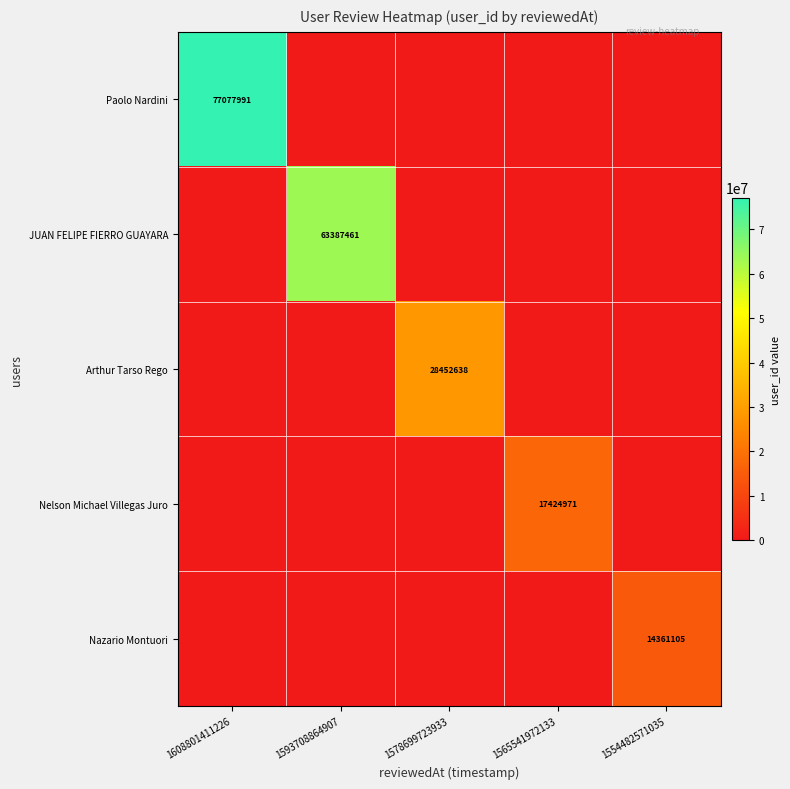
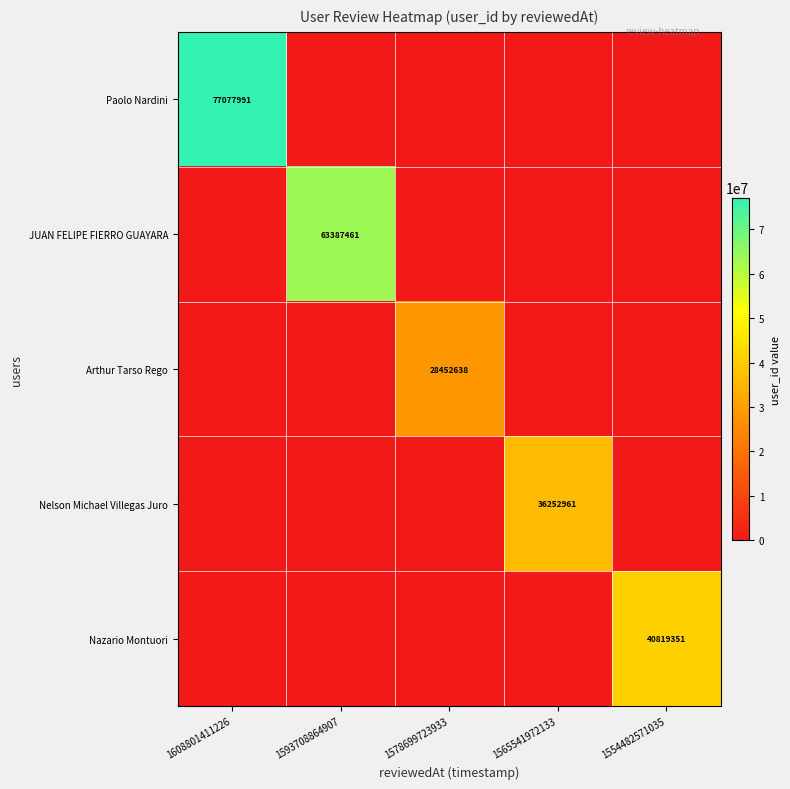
Nelson Michael Villegas Juro, 1565541972133: 17424971 -> 36252961
Nazario Montuori, 1554482571035: 14361105 -> 40819351
